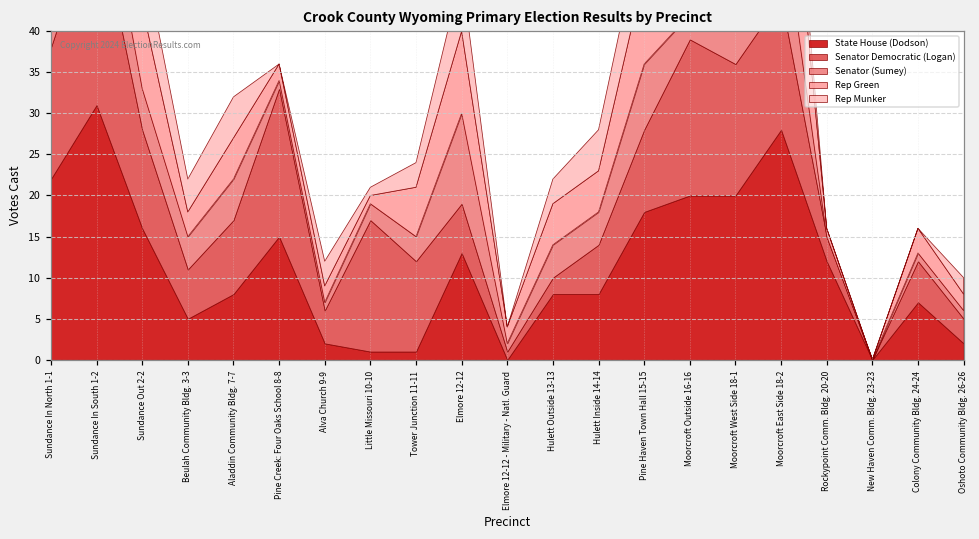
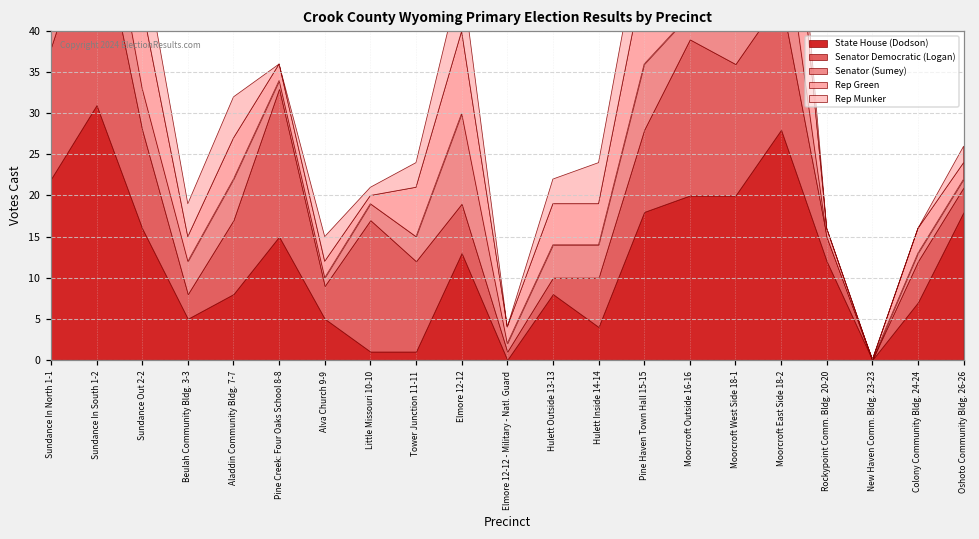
Senator Democratic (Logan), Beulah Community Bldg. 3-3: 6 -> 3
State House (Dodson), Alva Church 9-9: 2 -> 5
State House (Dodson), Hulett Inside 14-14: 8 -> 4
State House (Dodson), Oshoto Community Bldg. 26-26: 2 -> 18
